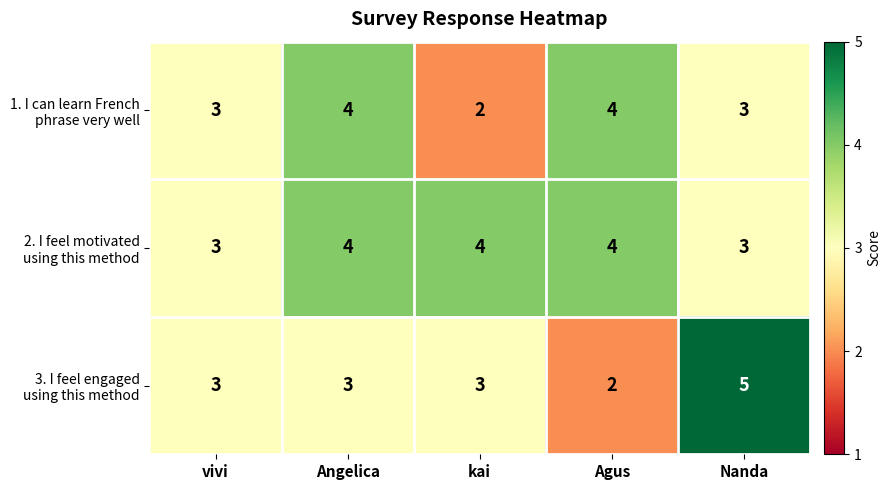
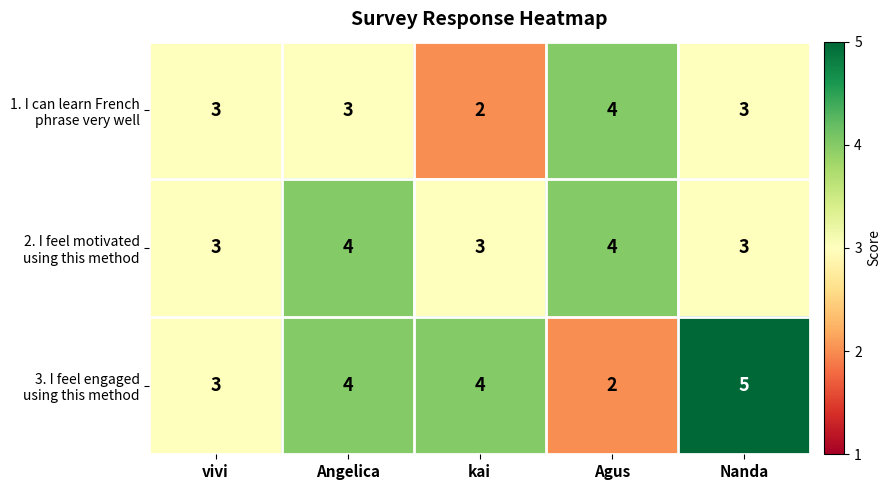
1. I can learn French phrase very well, Angelica: 4 -> 3
2. I feel motivated using this method, kai: 4 -> 3
3. I feel engaged using this method, Angelica: 3 -> 4
3. I feel engaged using this method, kai: 3 -> 4
